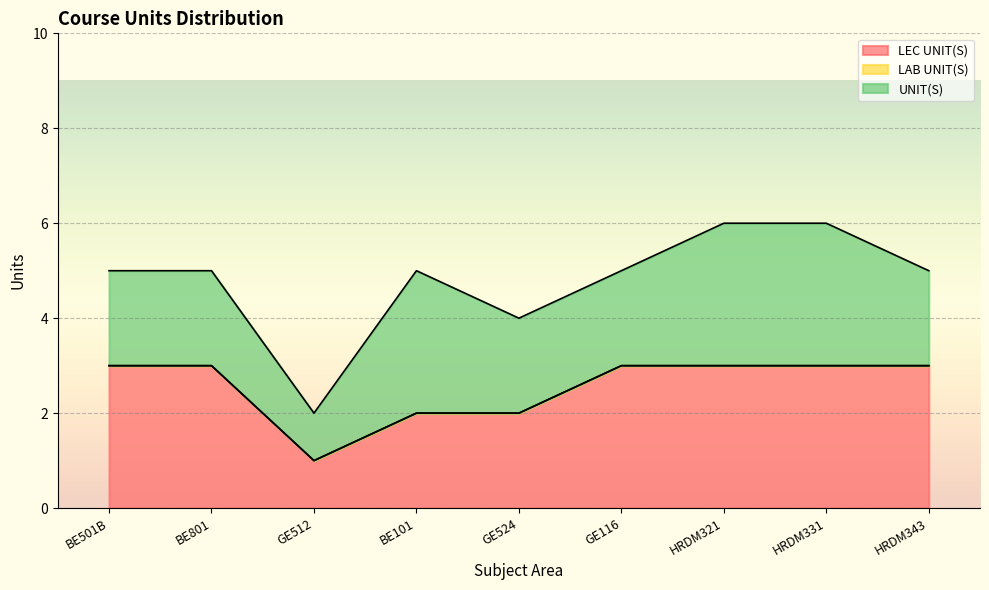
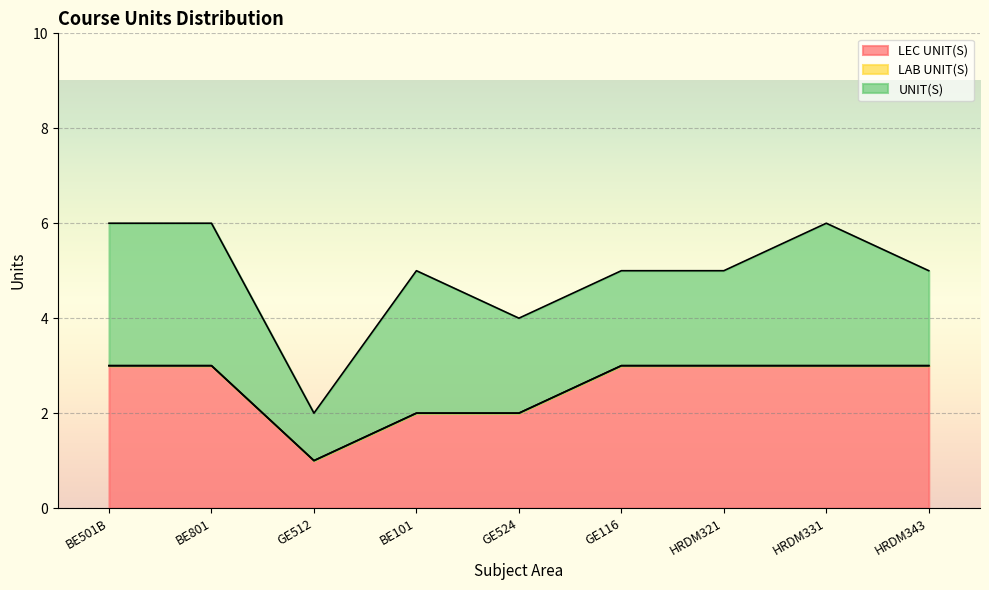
UNIT(S), BE501B: 2 -> 3
UNIT(S), BE801: 2 -> 3
UNIT(S), HRDM321: 3 -> 2
